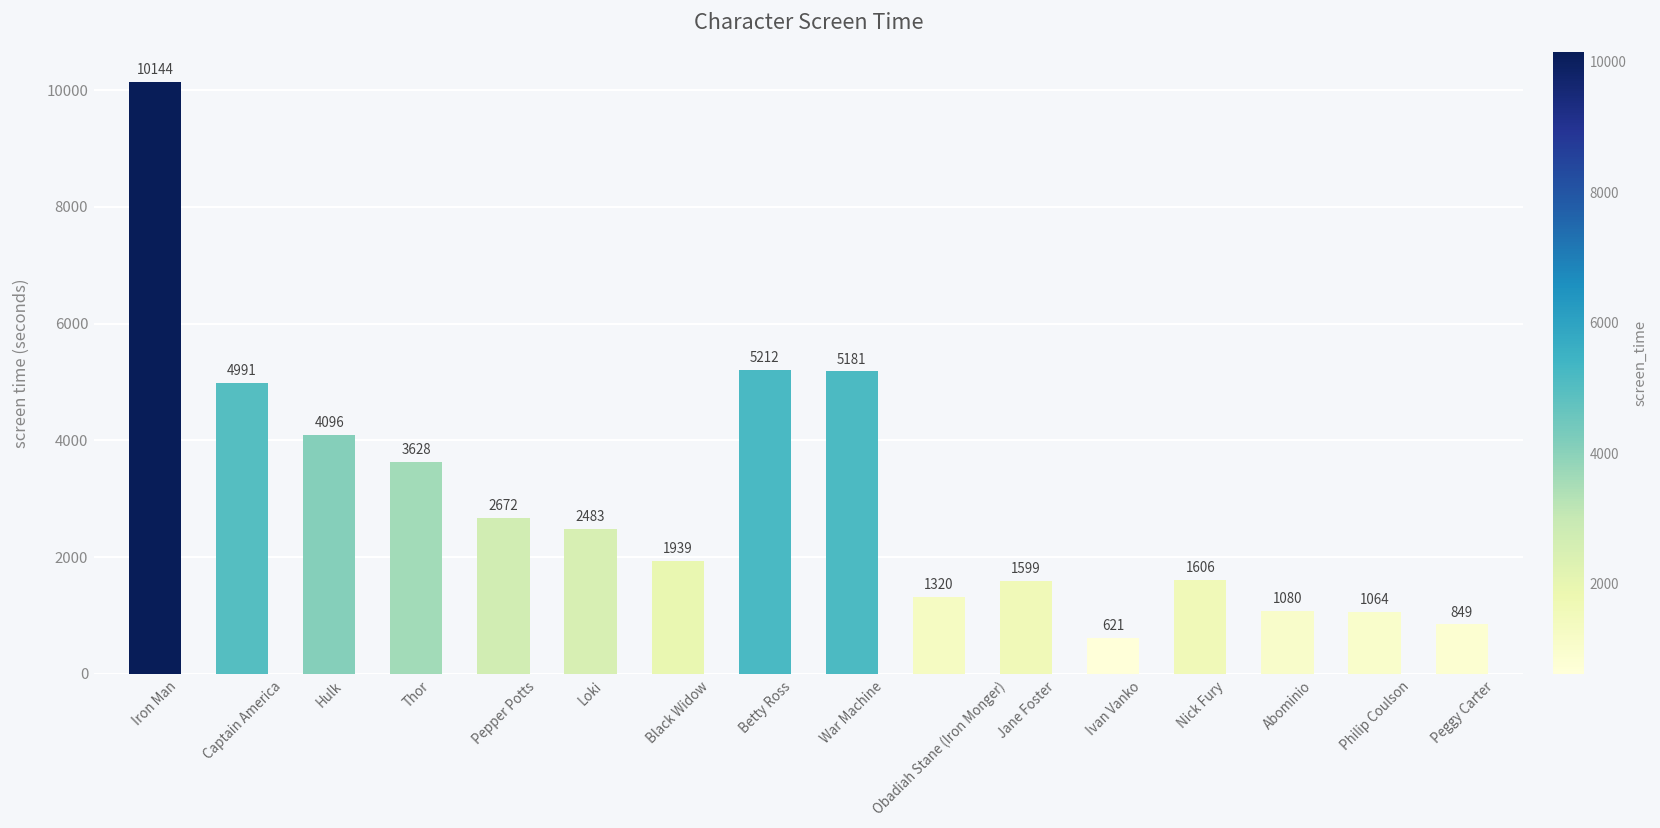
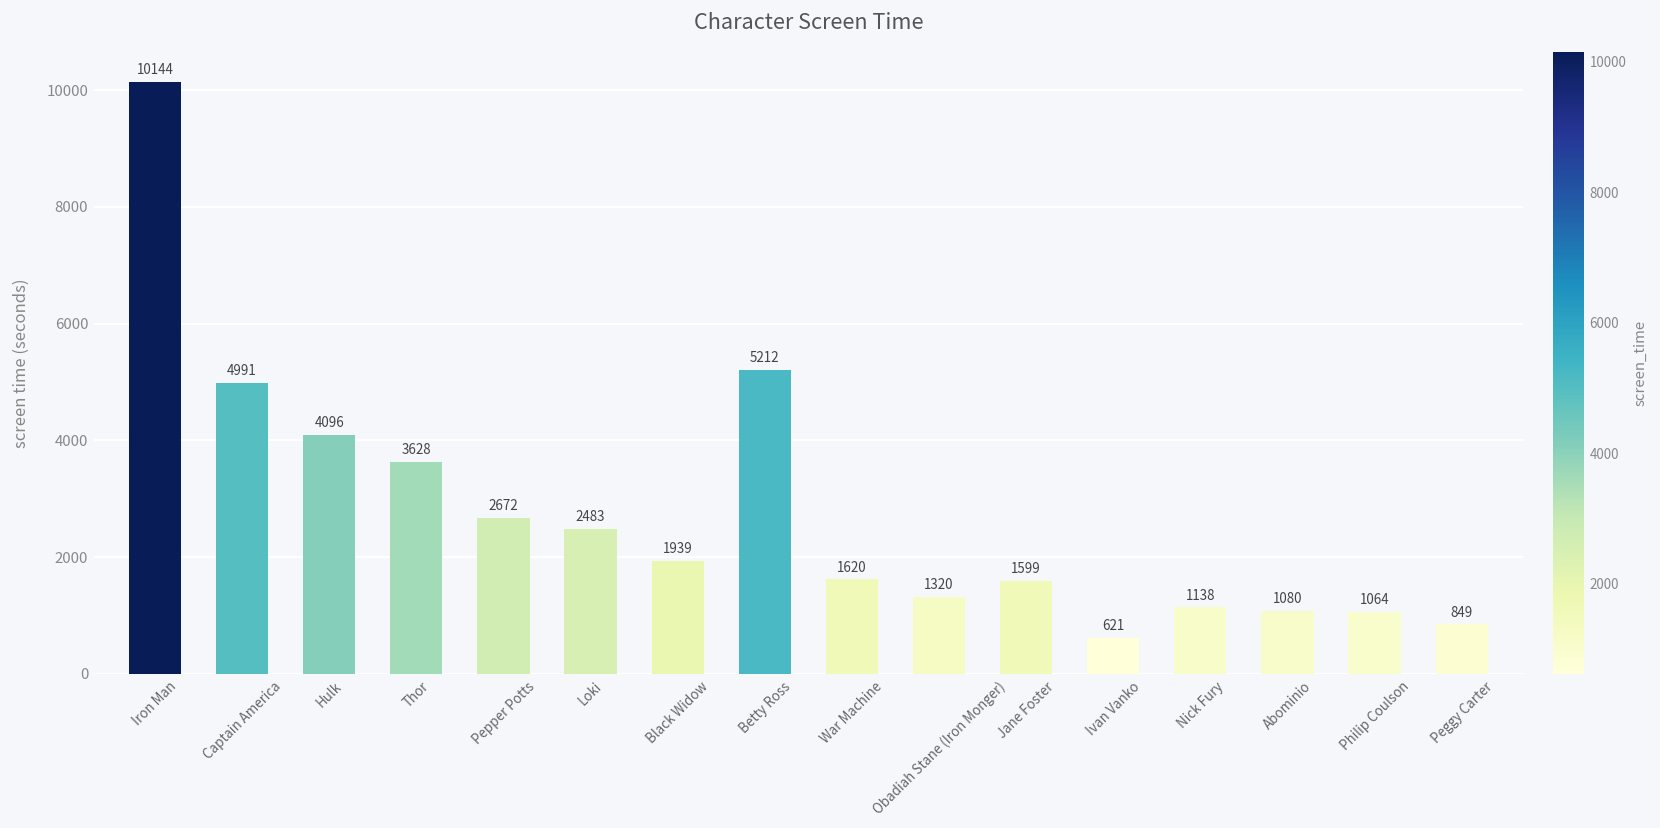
War Machine: 5181 -> 1620
Nick Fury: 1606 -> 1138
